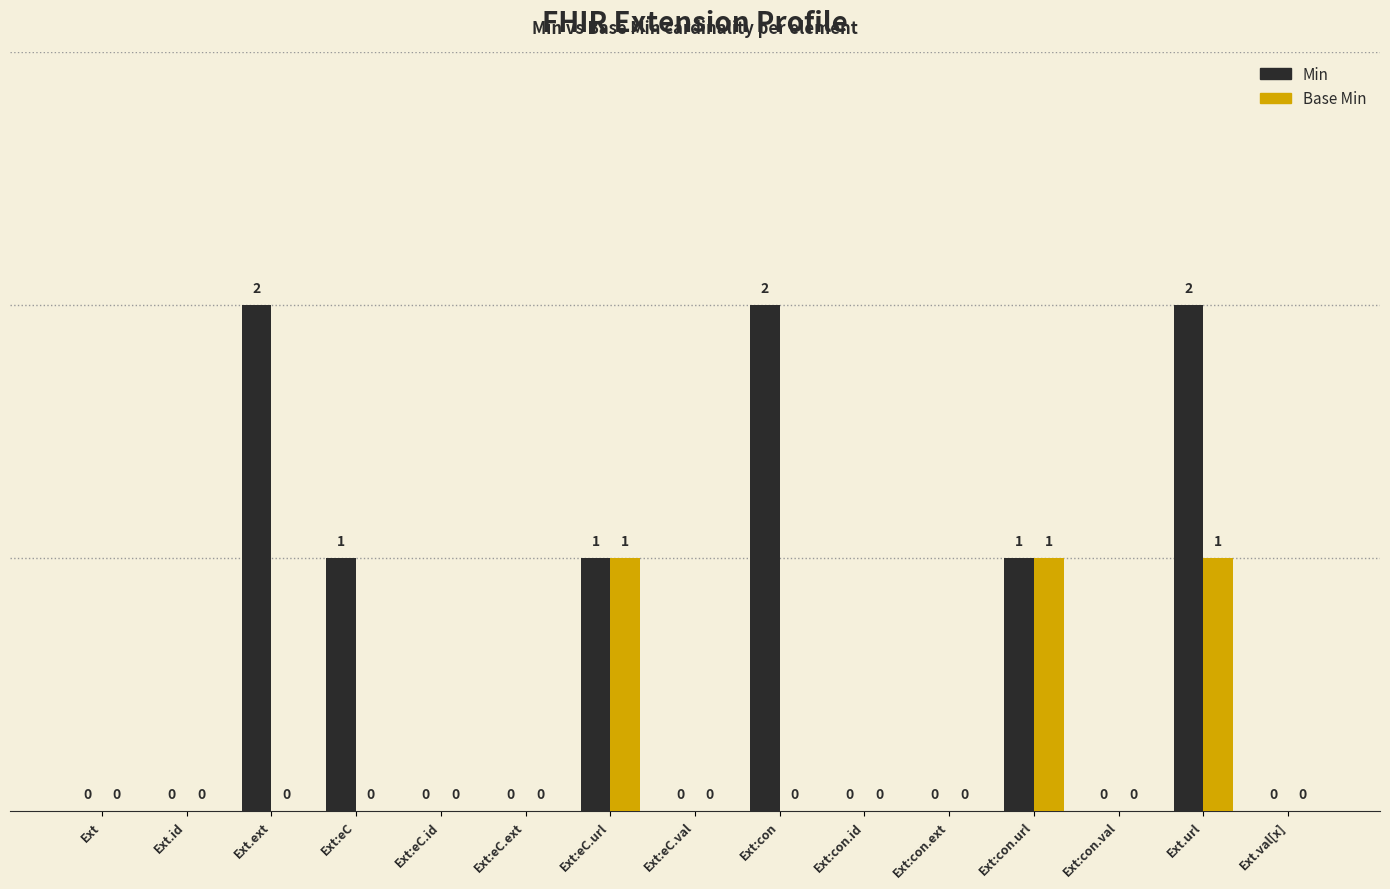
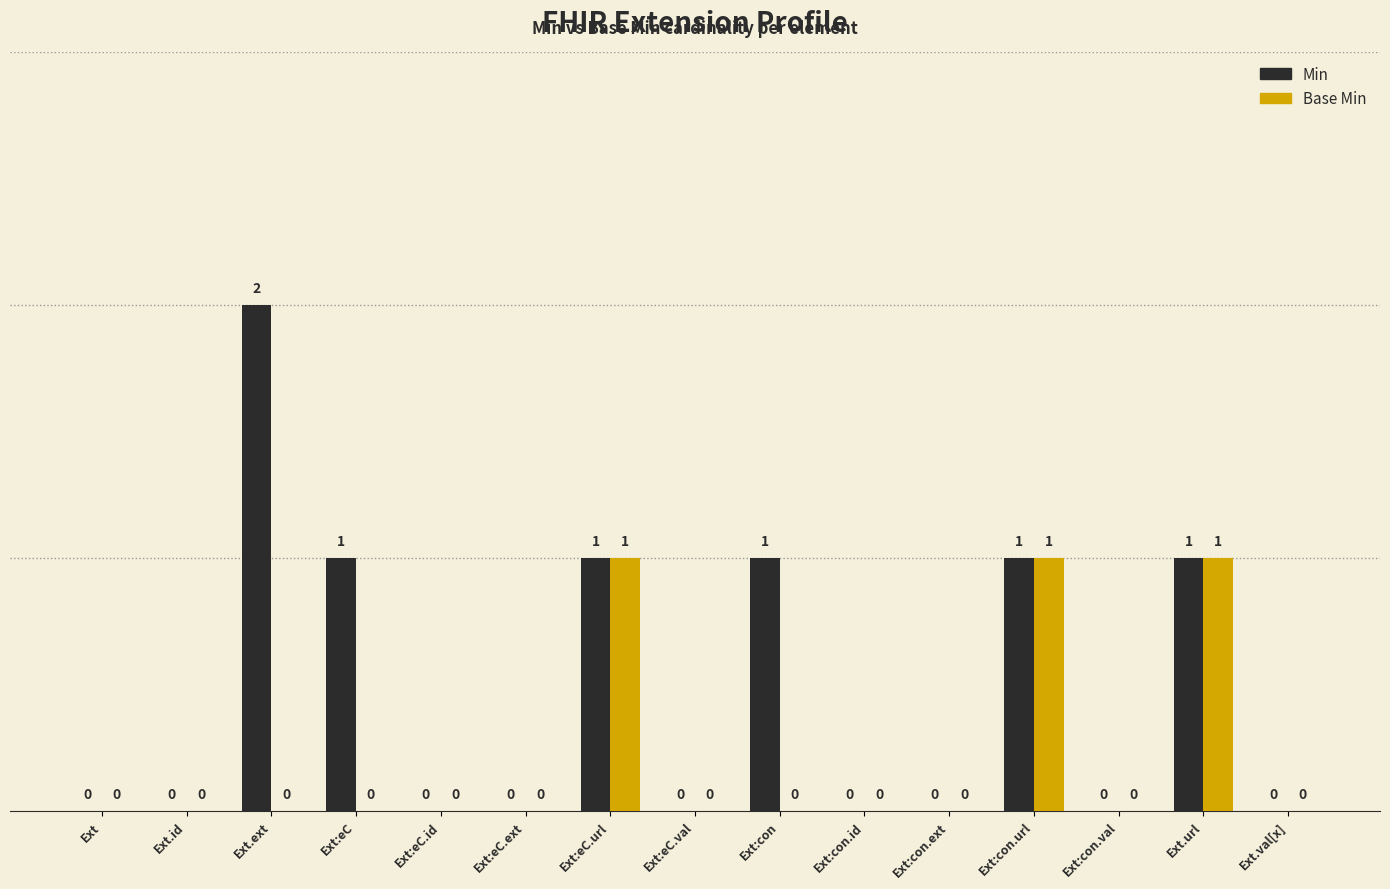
Min, Ext:con: 2 -> 1
Min, Ext.url: 2 -> 1
